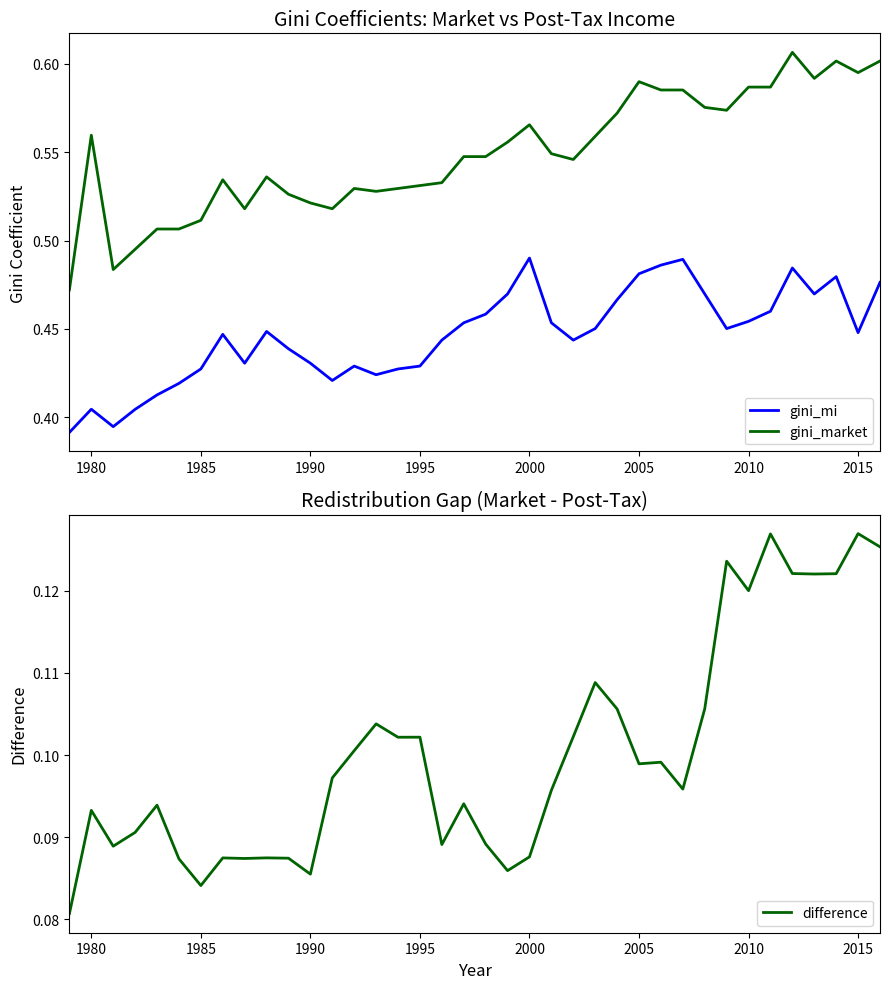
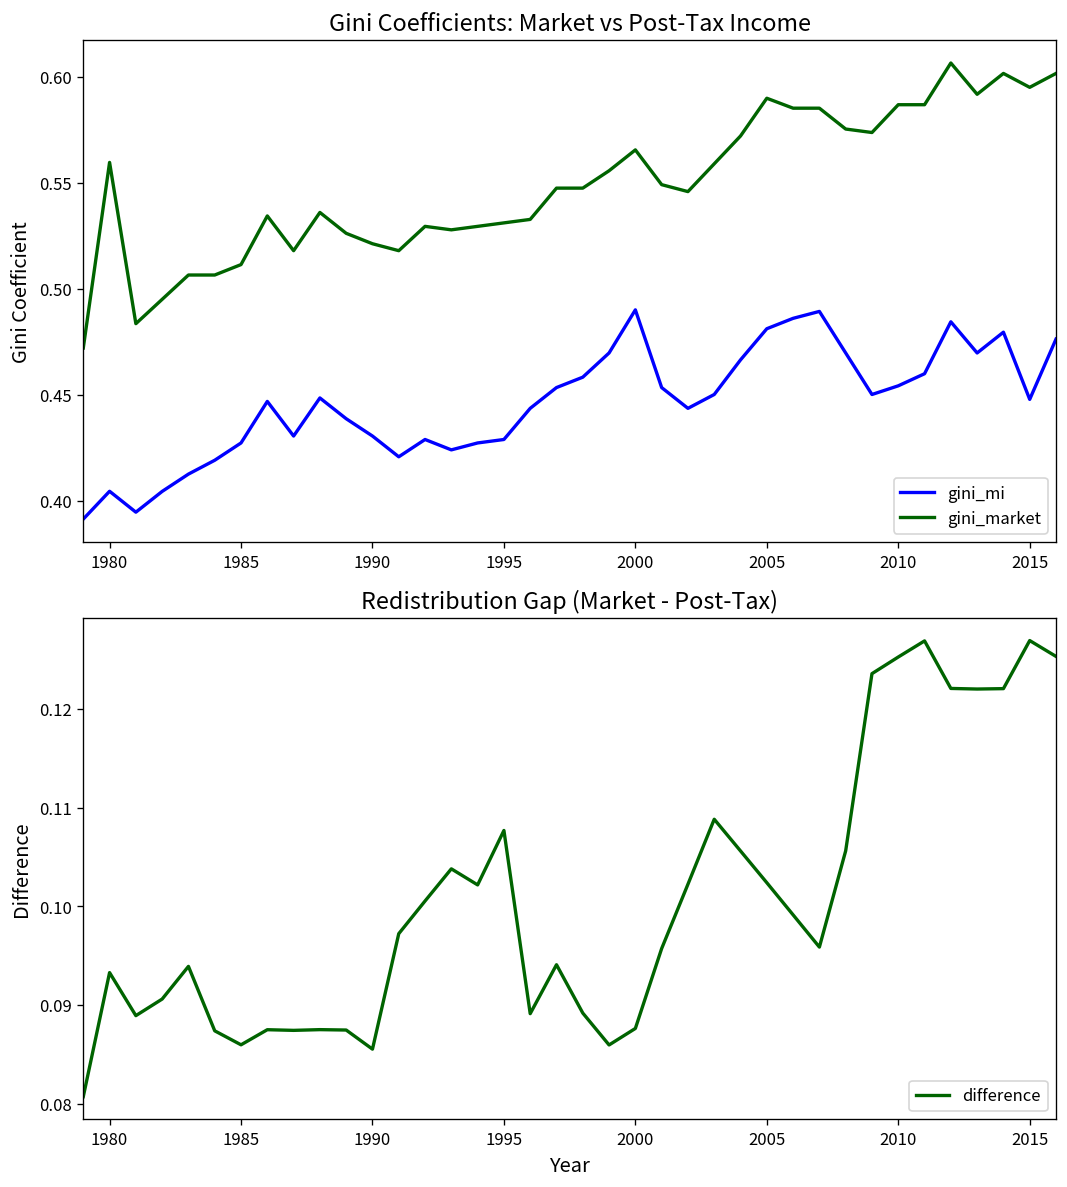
Redistribution Gap (Market - Post-Tax), 1985: 0.084 -> 0.086
Redistribution Gap (Market - Post-Tax), 1995: 0.102 -> 0.108
Redistribution Gap (Market - Post-Tax), 2005: 0.099 -> 0.102
Redistribution Gap (Market - Post-Tax), 2010: 0.120 -> 0.125
